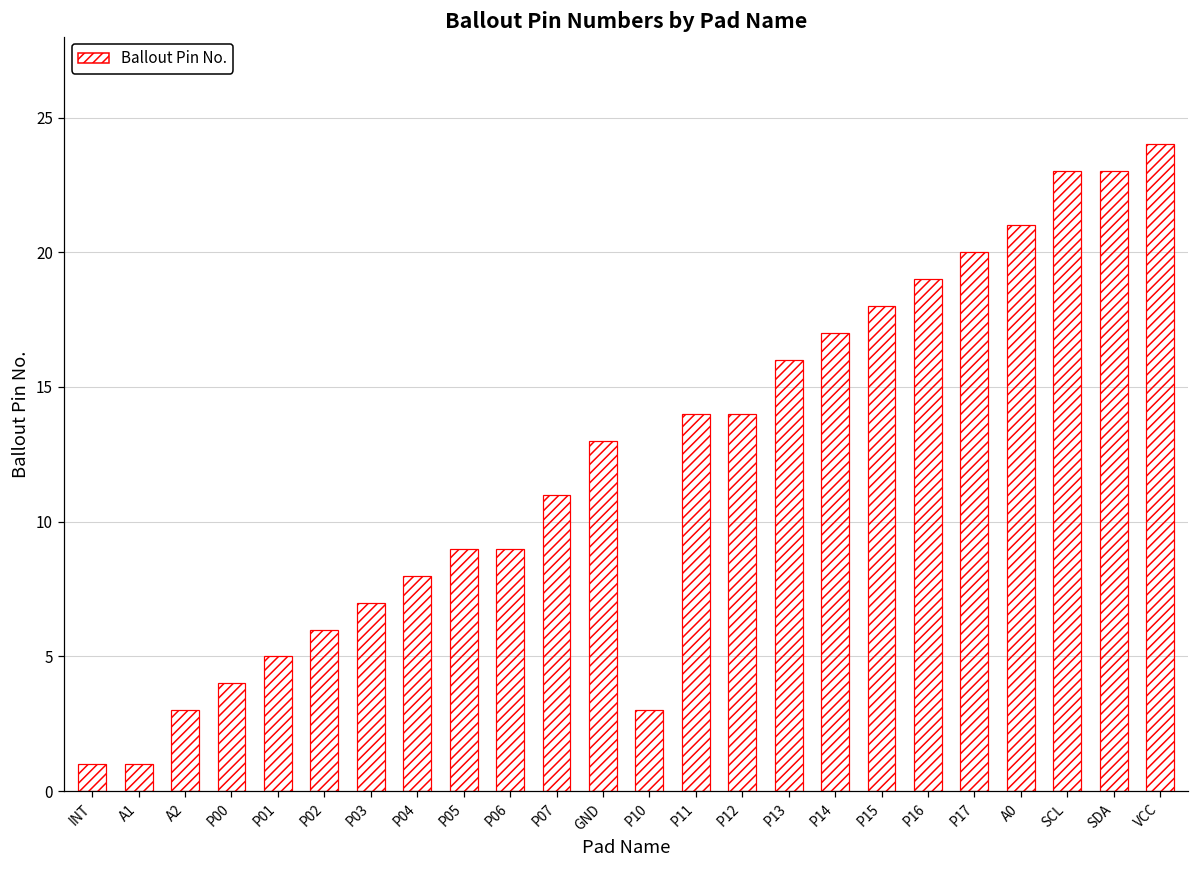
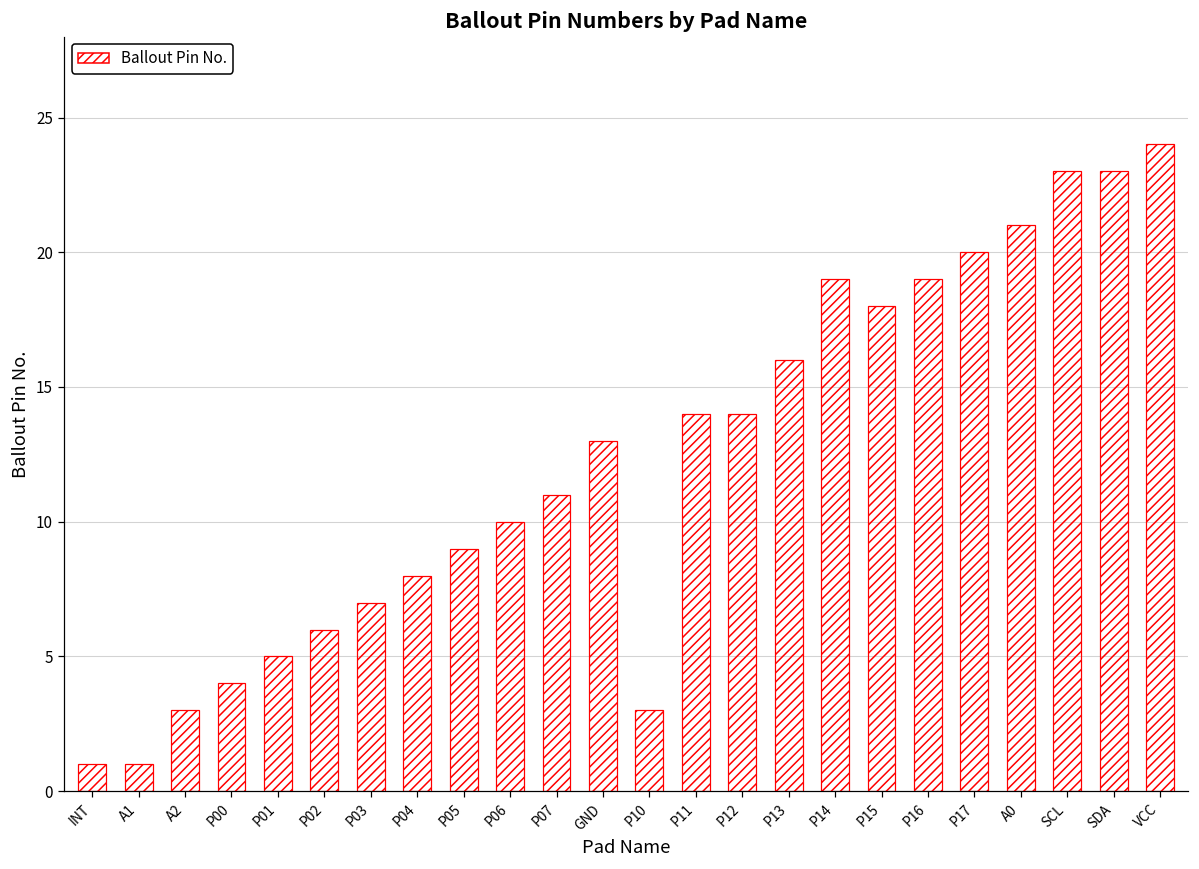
P06: 9 -> 10
P14: 17 -> 19
